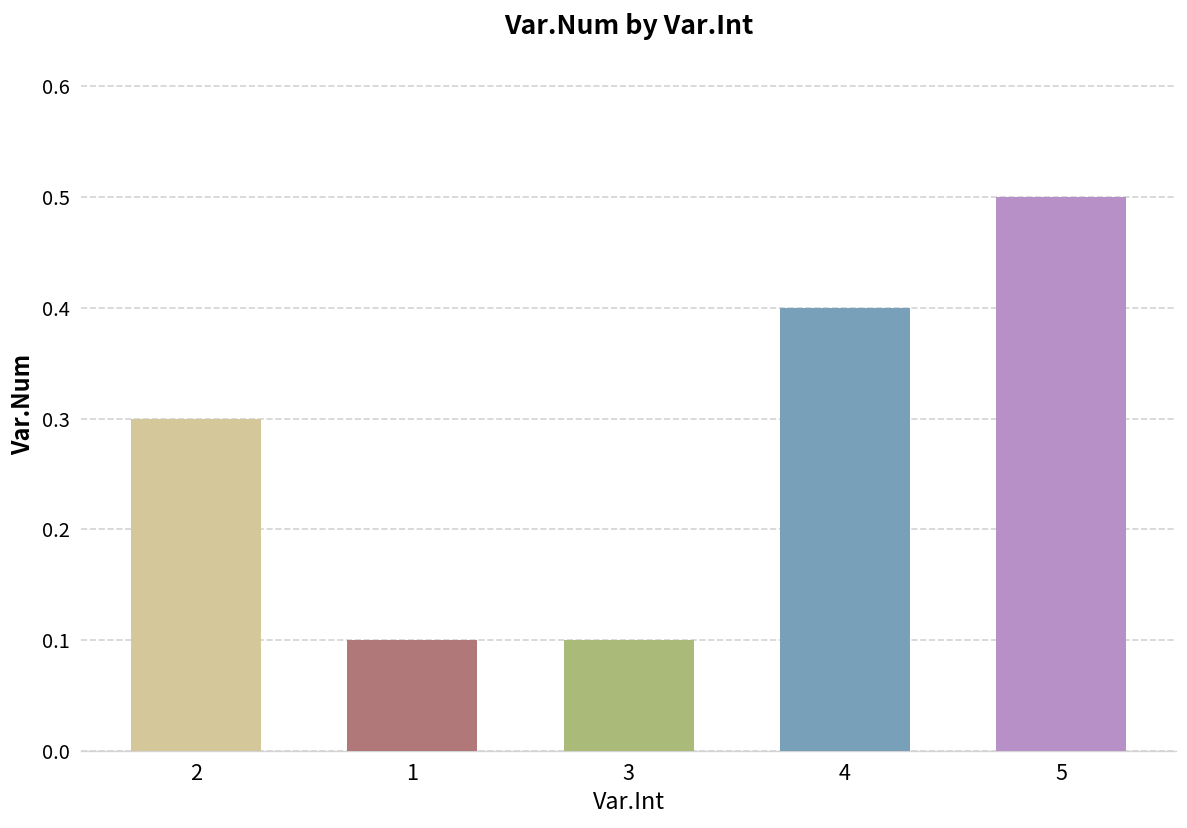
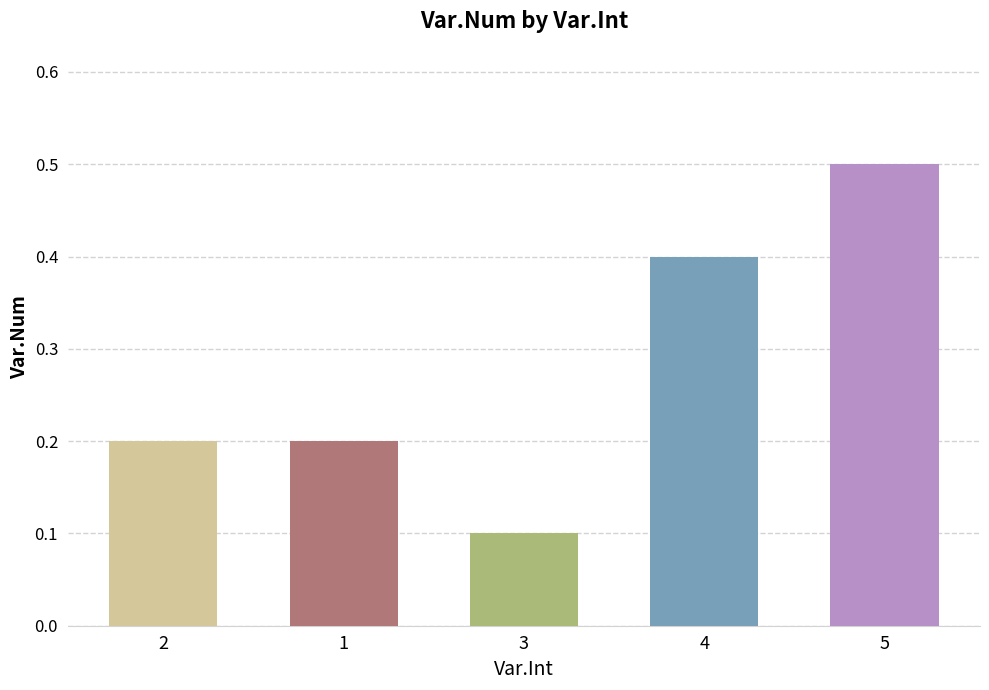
2: 0.3 -> 0.2
1: 0.1 -> 0.2
